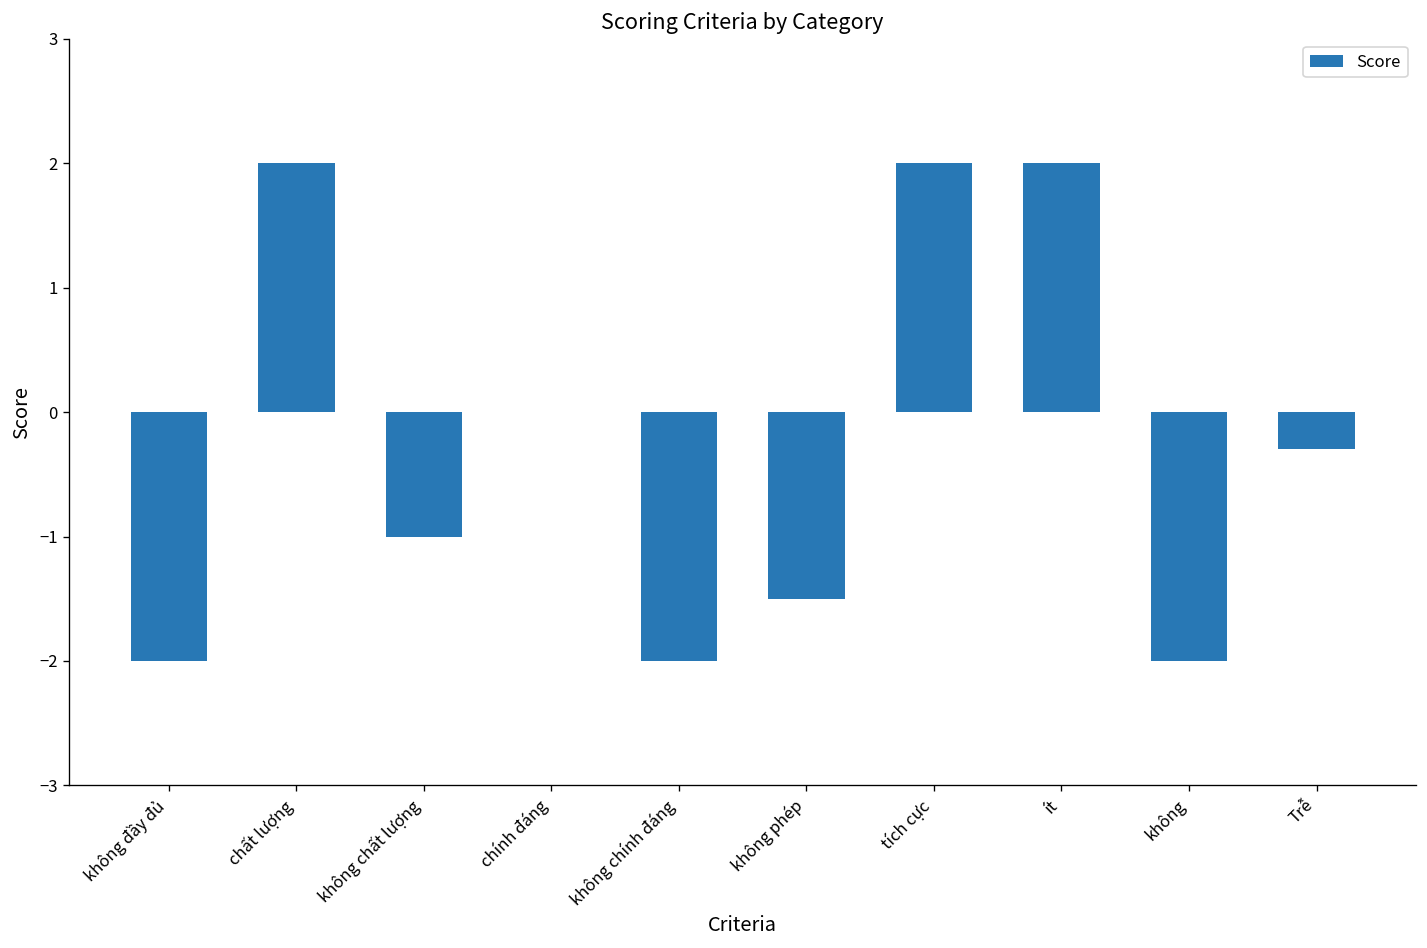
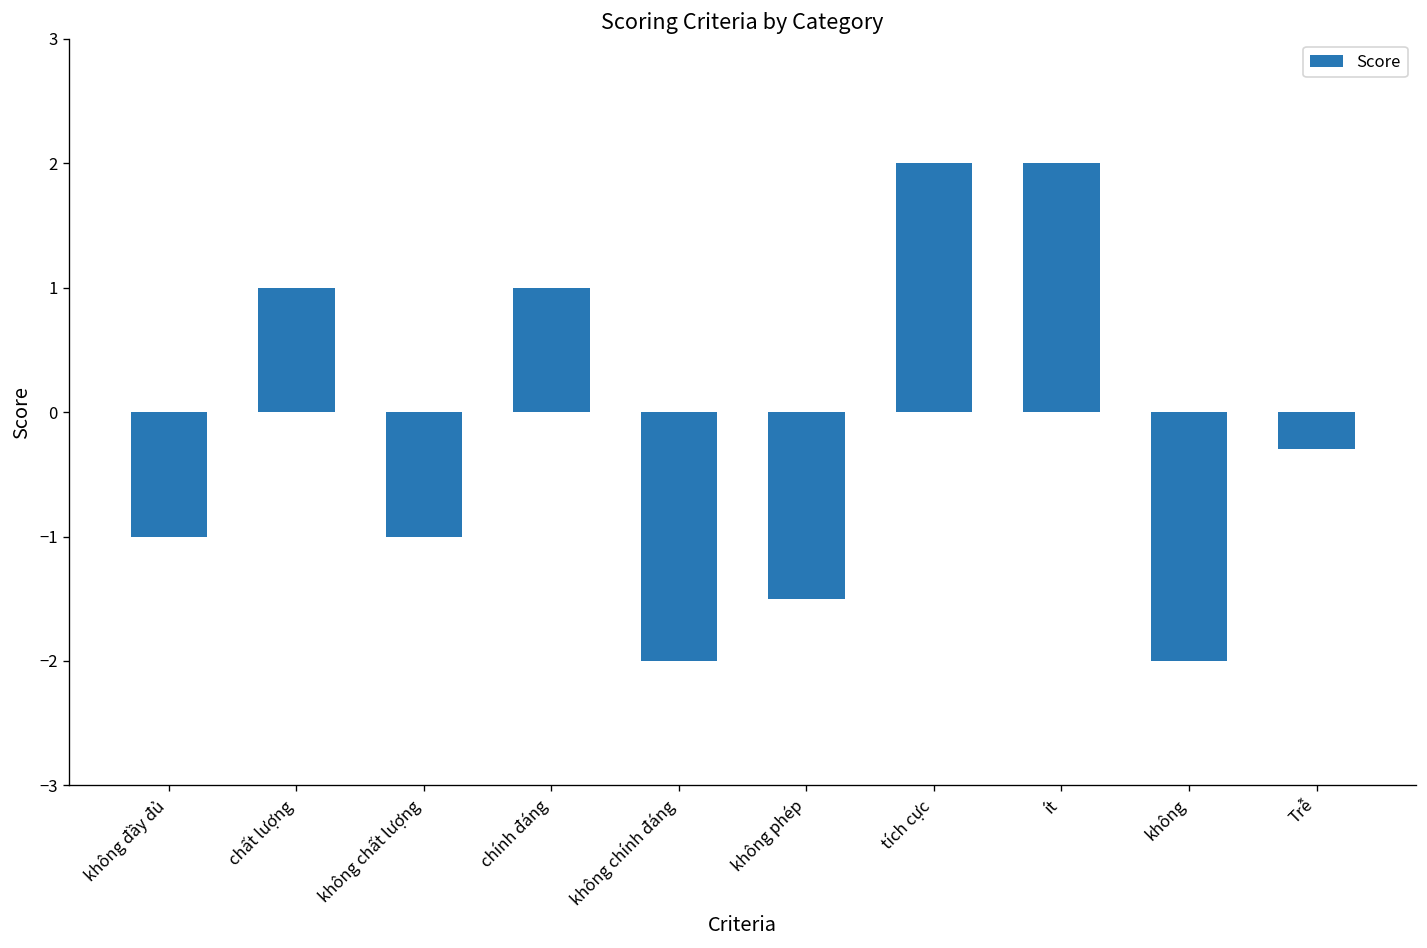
không đầy đủ: -2 -> -1
chất lượng: 2 -> 1
chính đáng: 0 -> 1
